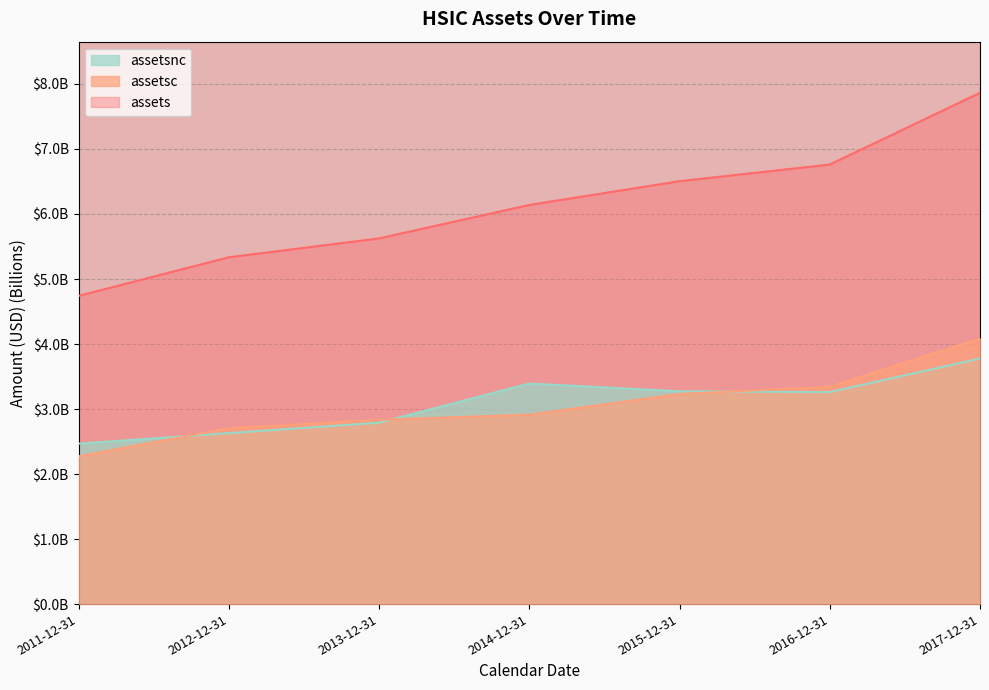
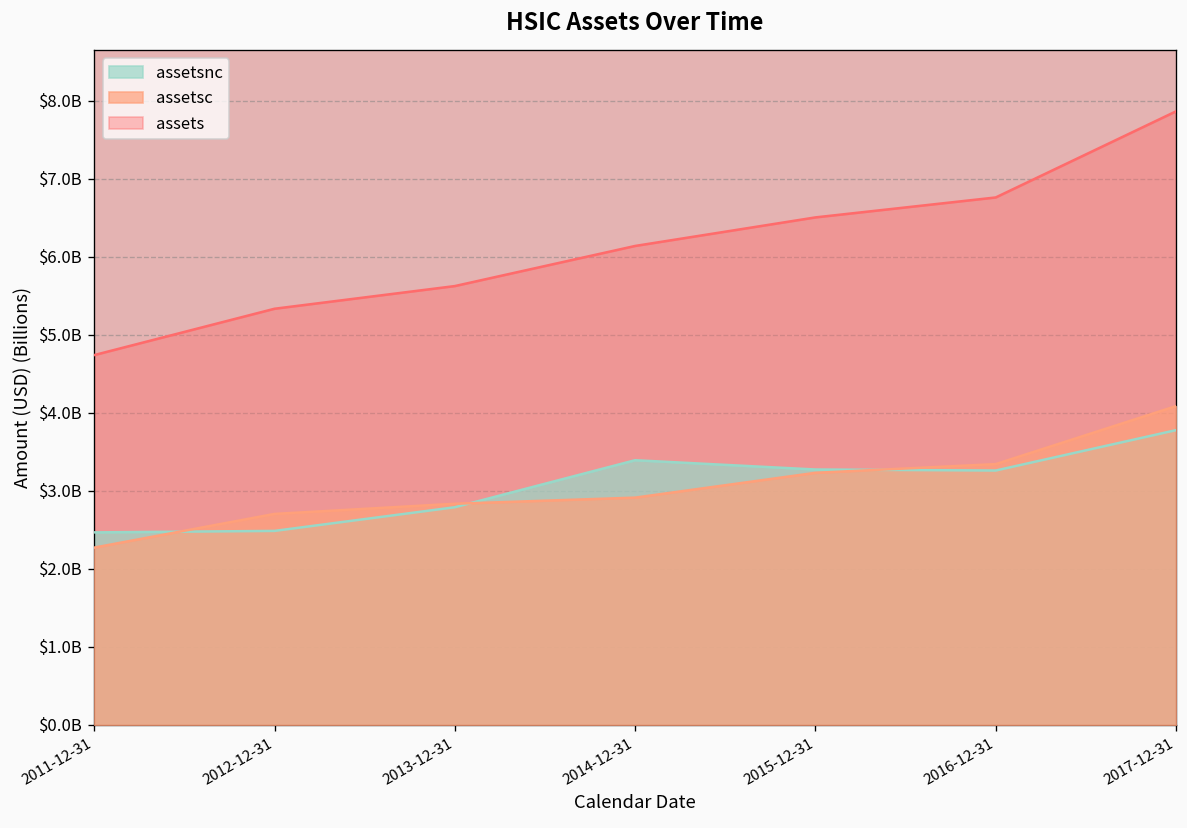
assetsnc, 2012-12-31: $2600000000 -> $2500000000
